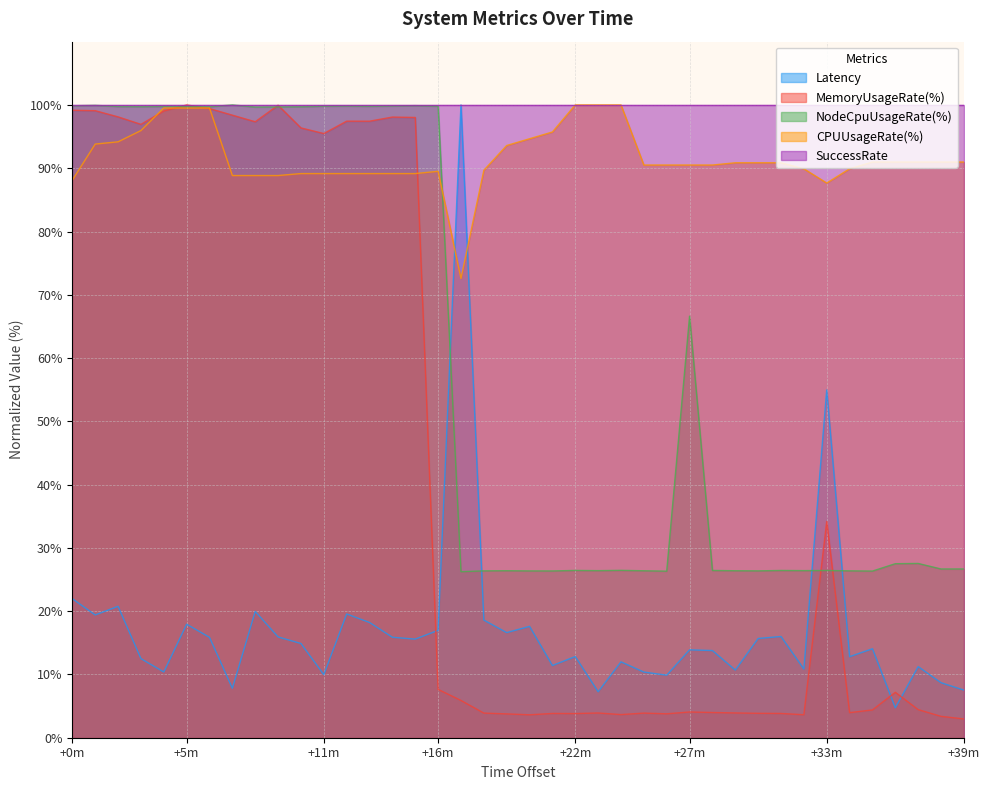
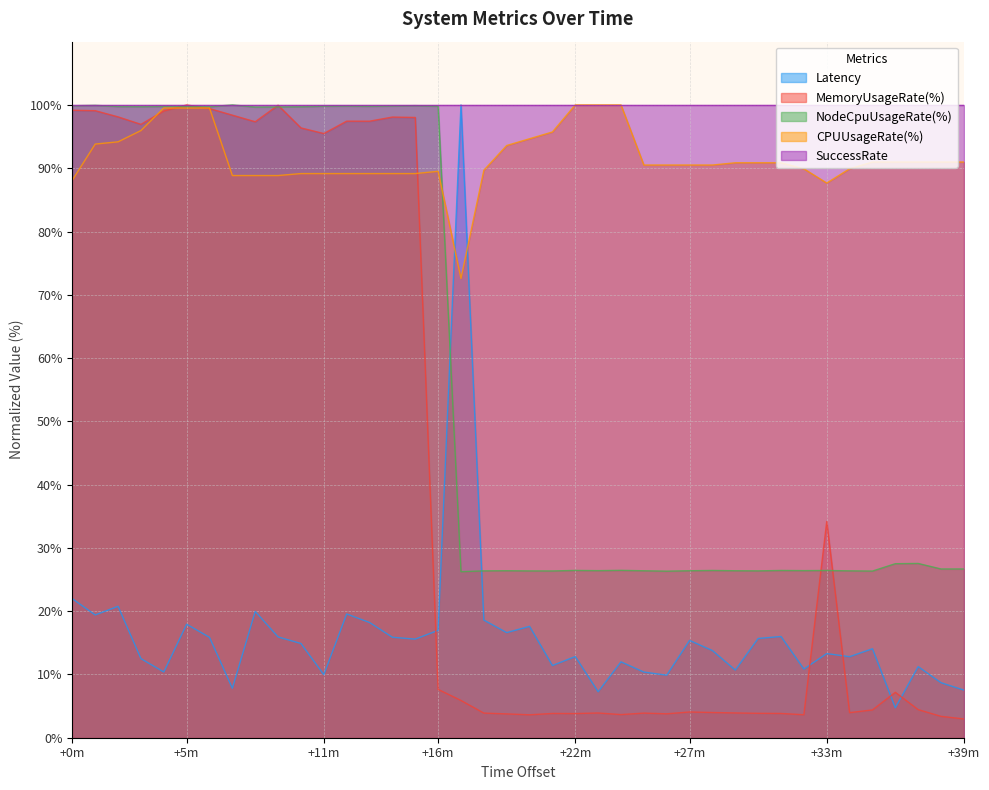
Latency, +27m: 14% -> 15%
NodeCpuUsageRate(%), +27m: 67% -> 26%
Latency, +33m: 55% -> 13%
